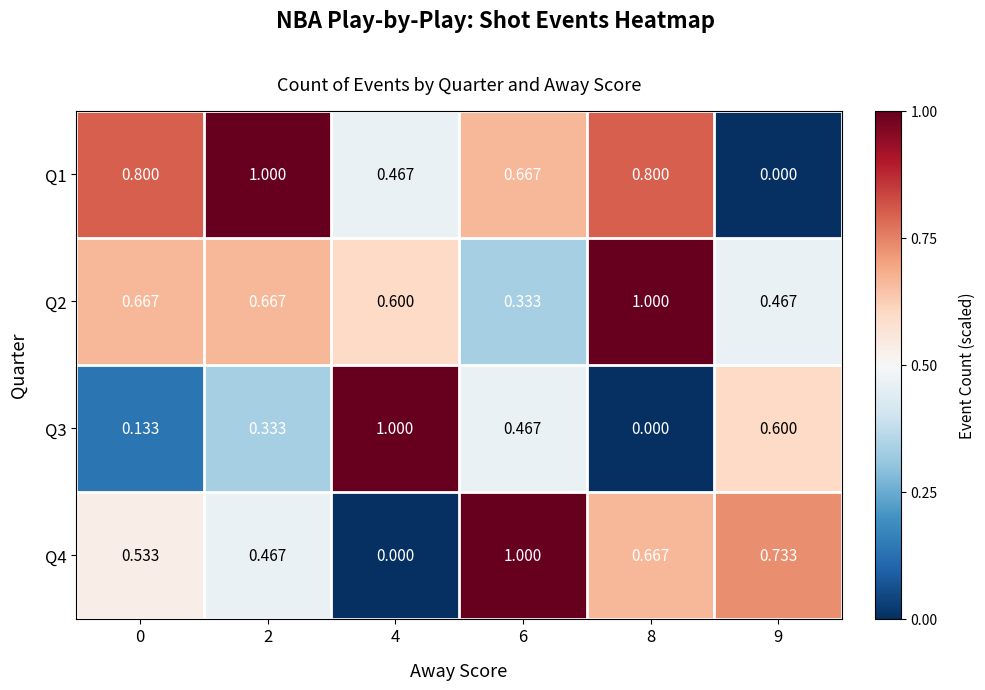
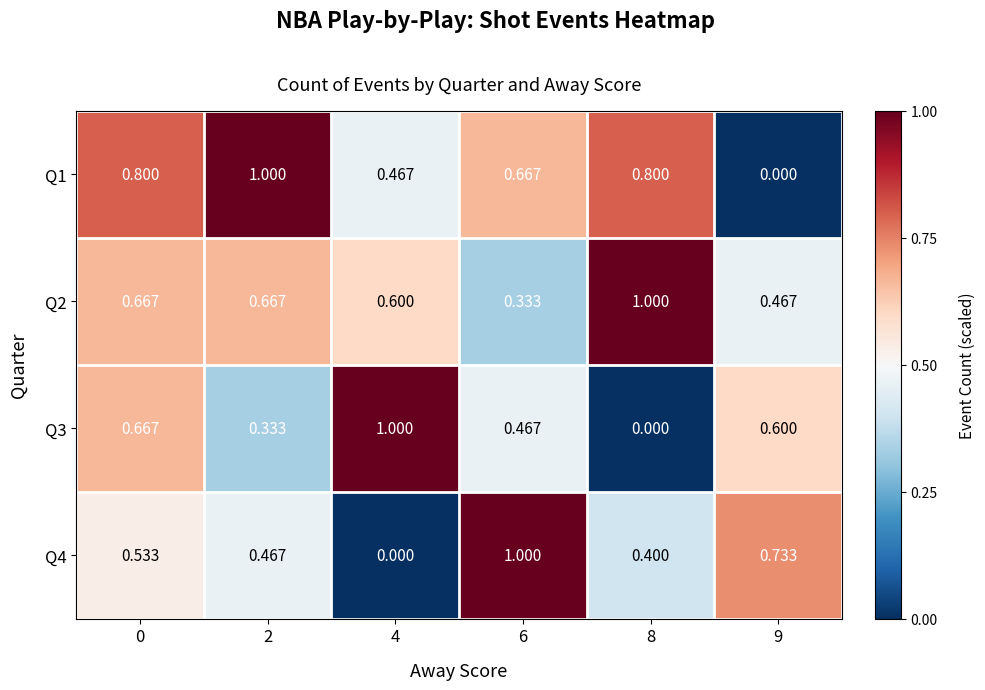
Q3, 0: 0.133 -> 0.667
Q4, 8: 0.667 -> 0.400
